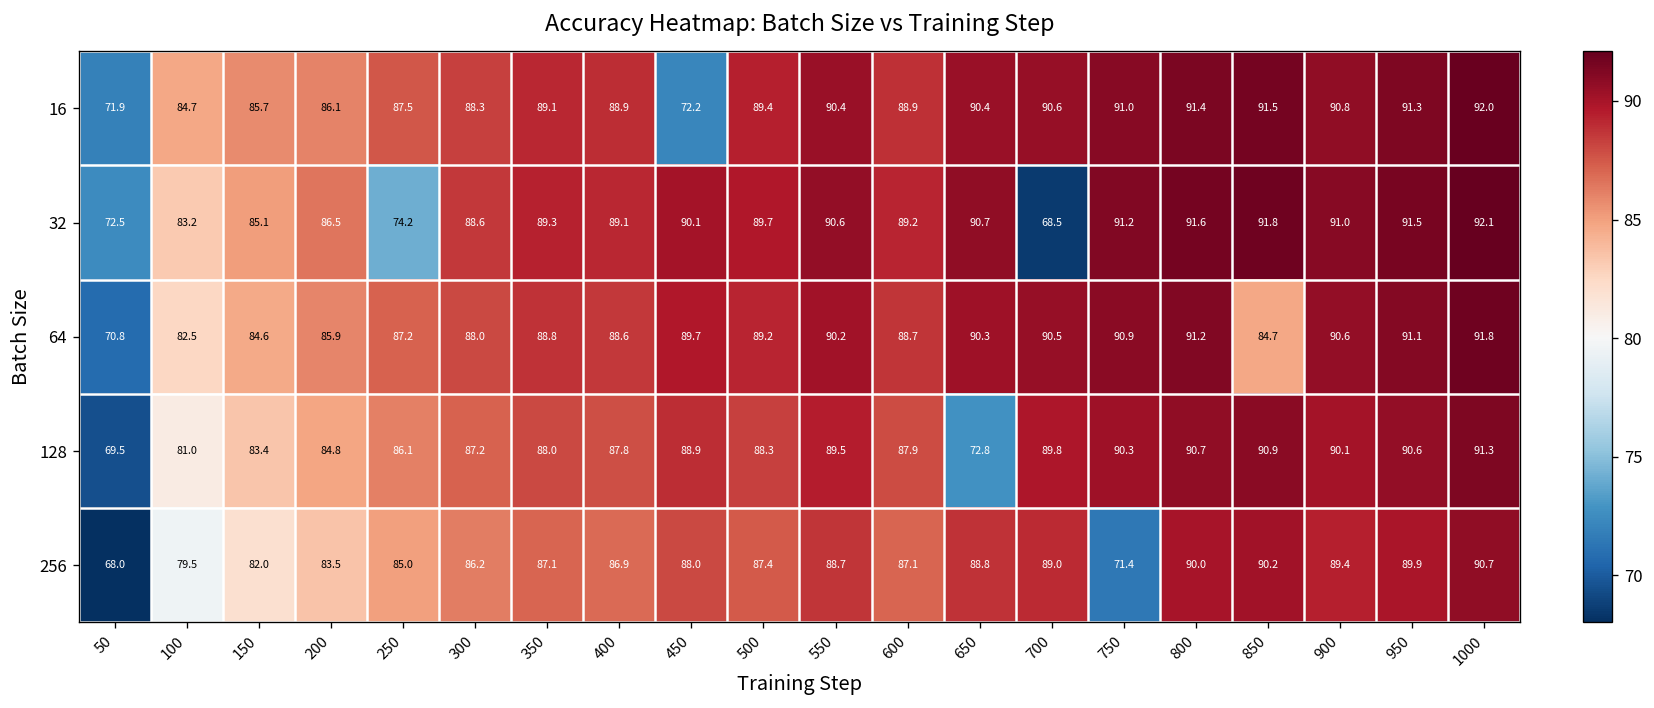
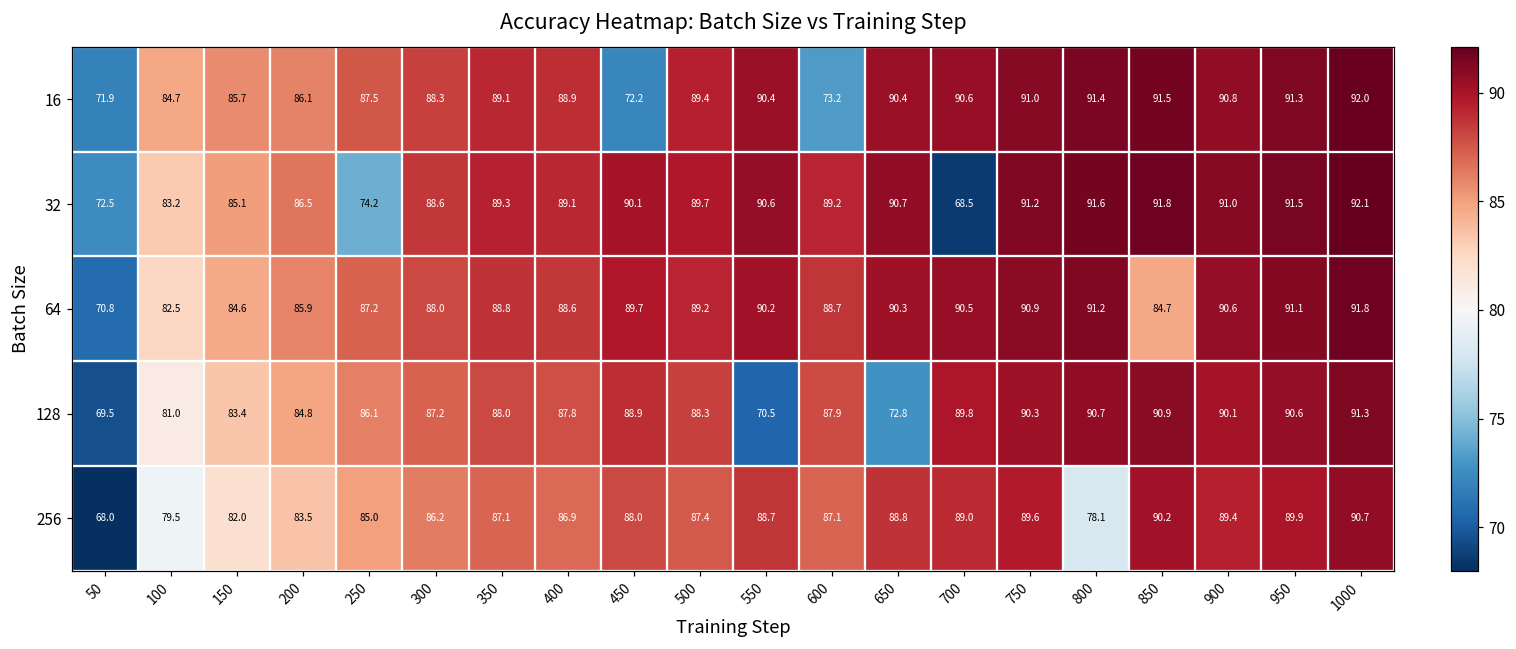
16, 600: 88.9 -> 73.2
128, 550: 89.5 -> 70.5
256, 750: 71.4 -> 89.6
256, 800: 90.0 -> 78.1
